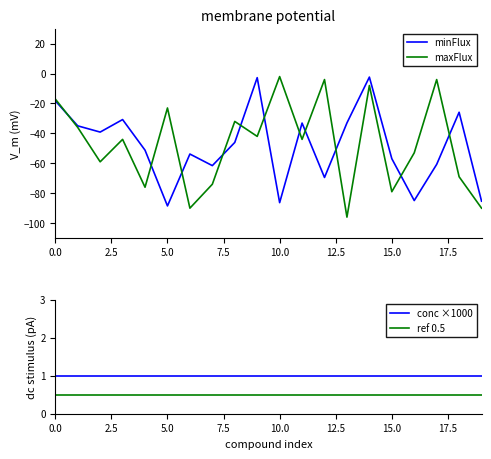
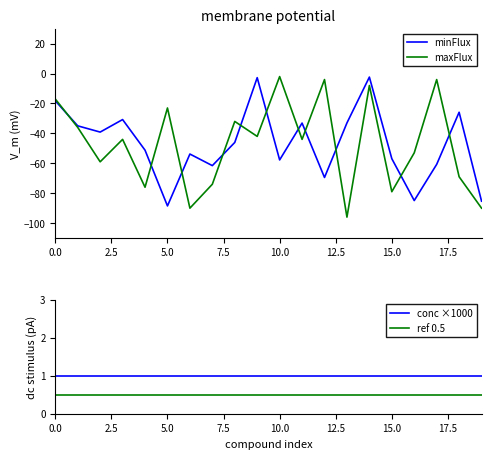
membrane potential, minFlux, 10.0: -86 -> -58
